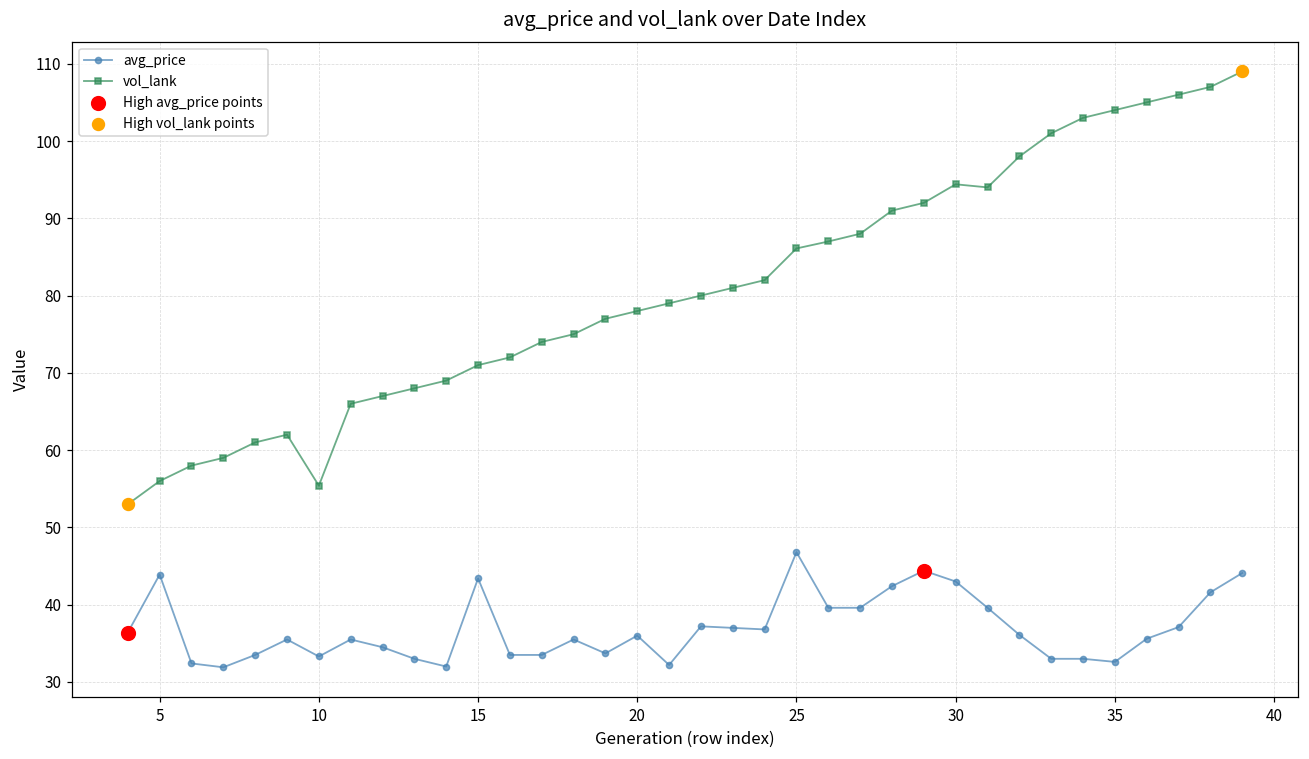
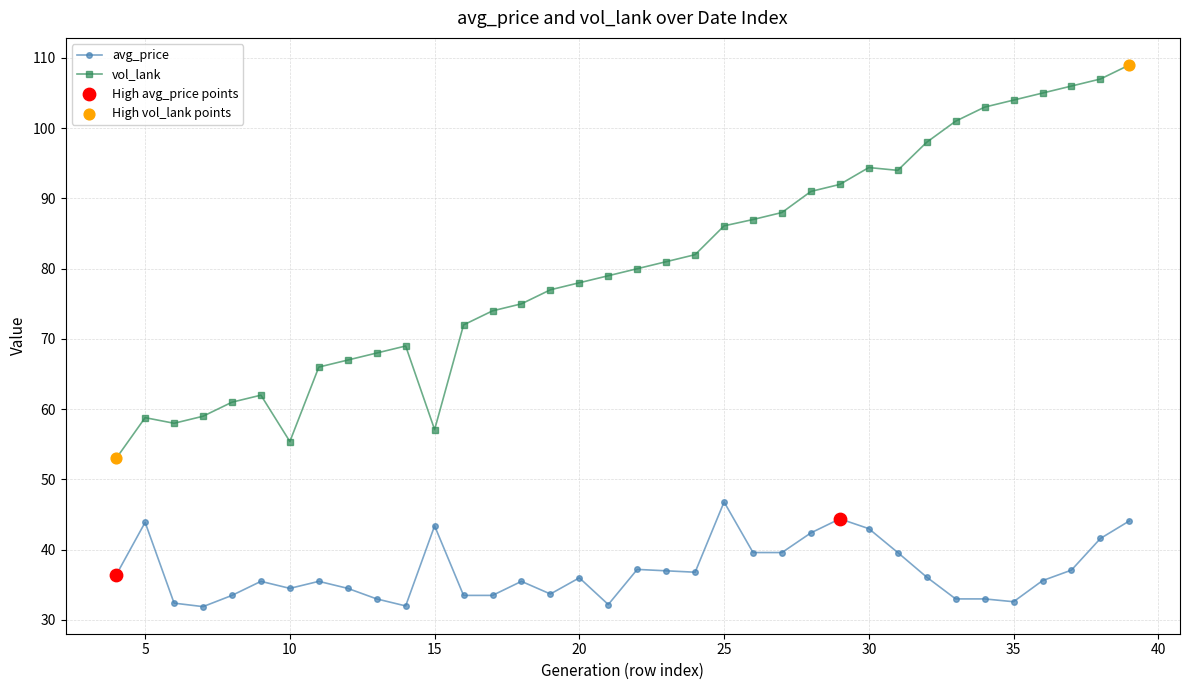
vol_lank, 5: 56 -> 59
avg_price, 10: 33 -> 35
vol_lank, 15: 71 -> 57
